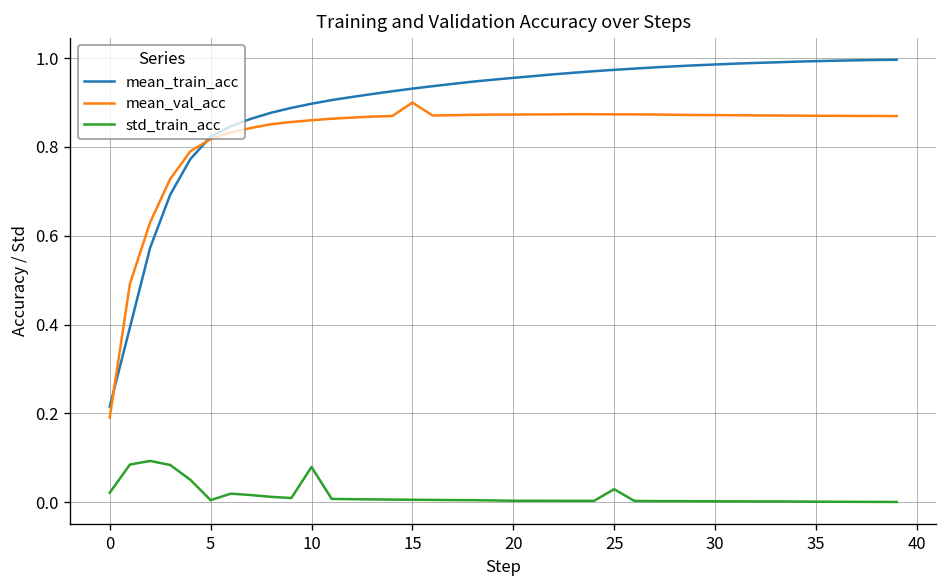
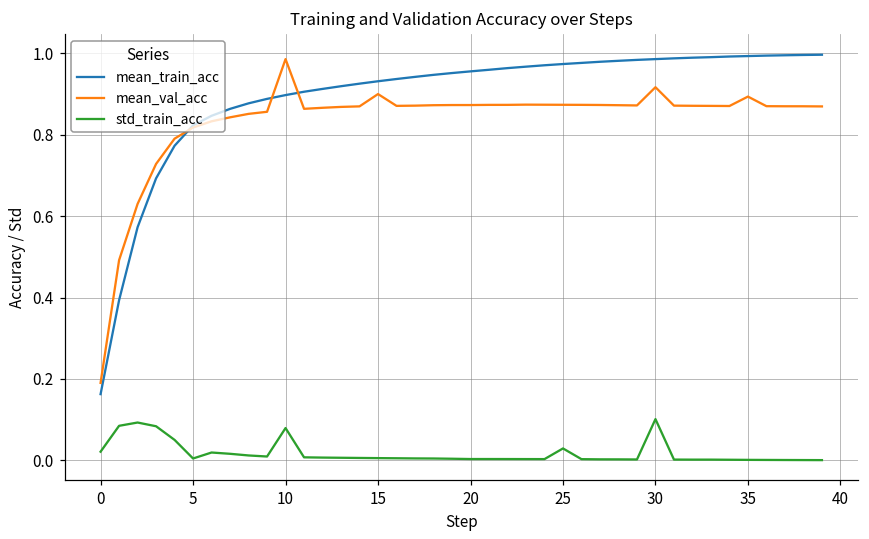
mean_train_acc, 0: 0.22 -> 0.16
mean_val_acc, 10: 0.86 -> 0.99
mean_val_acc, 30: 0.87 -> 0.92
std_train_acc, 30: 0.00 -> 0.10
mean_val_acc, 35: 0.87 -> 0.89
